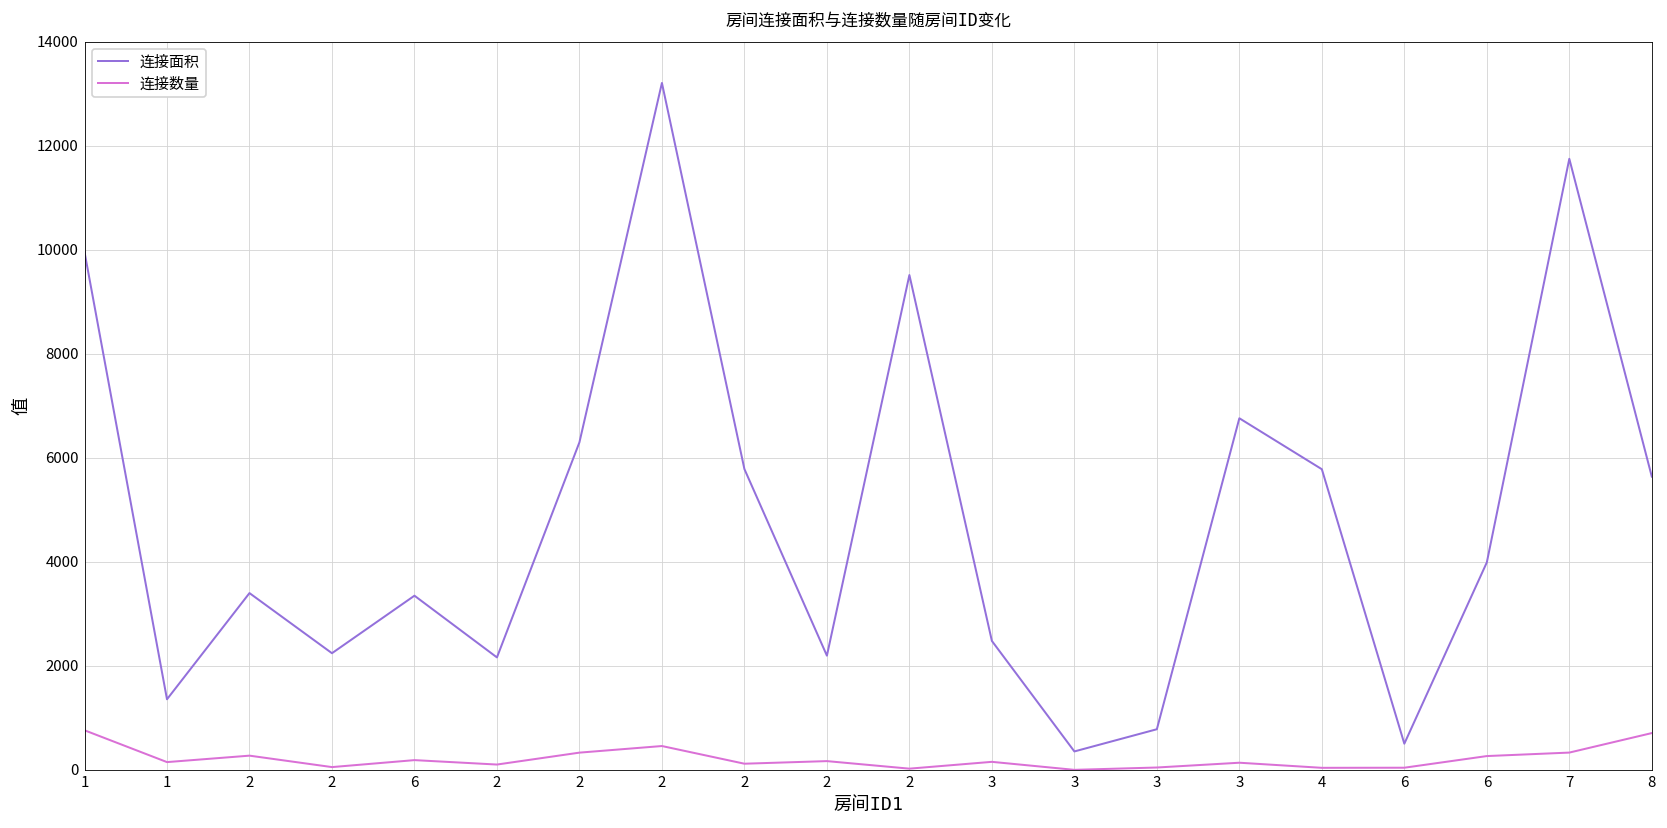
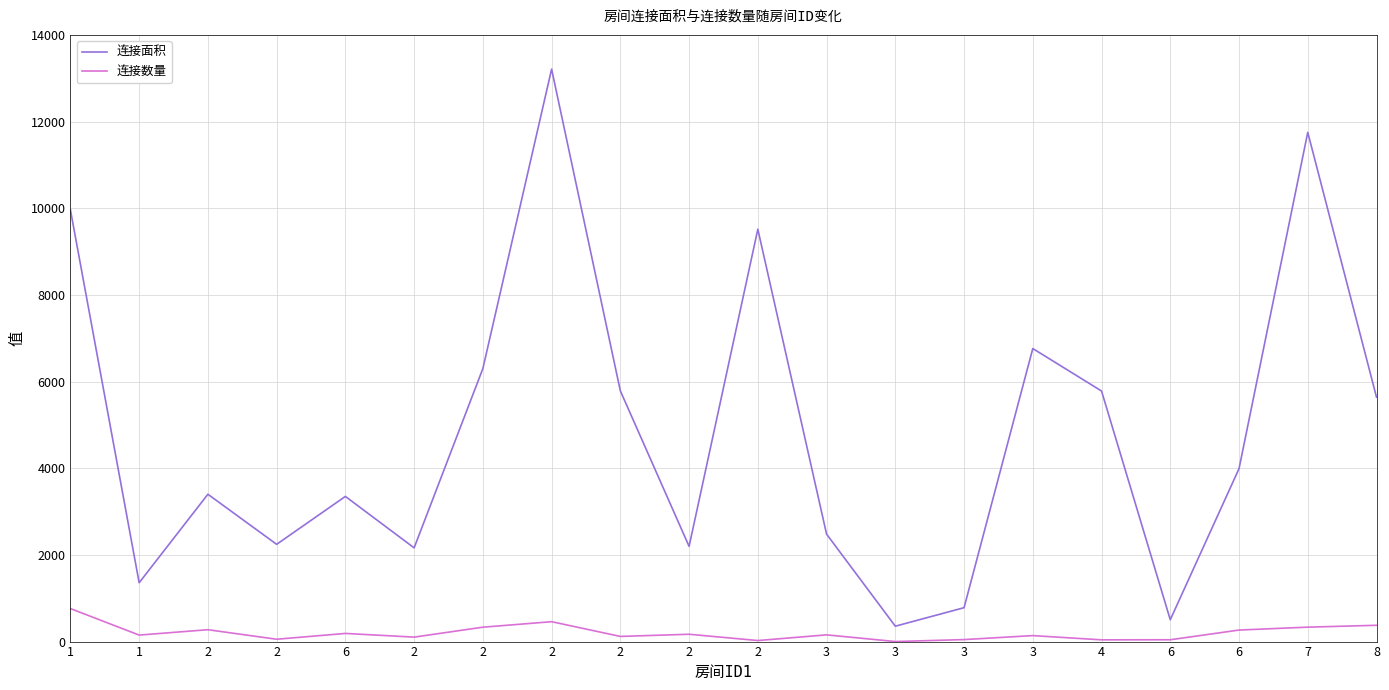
连接数量, 8: 700 -> 400
